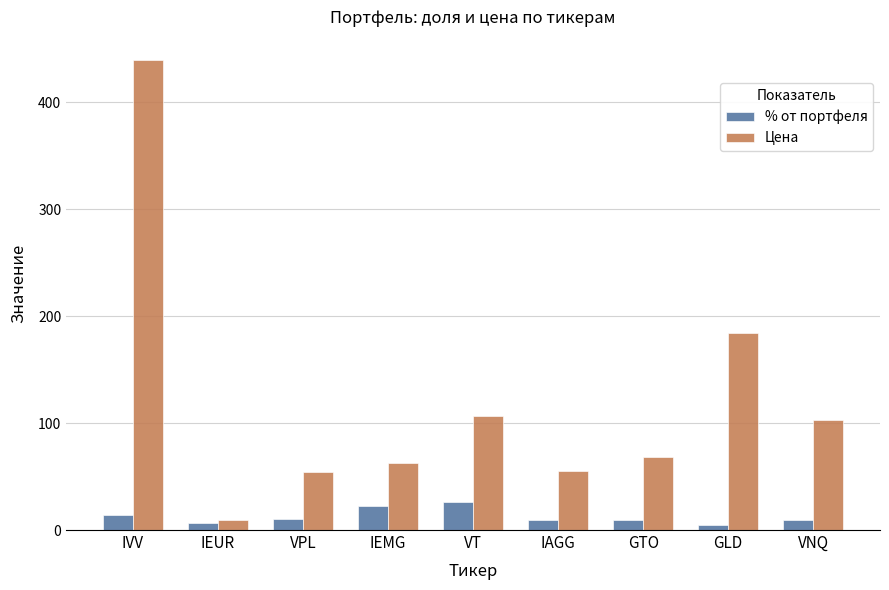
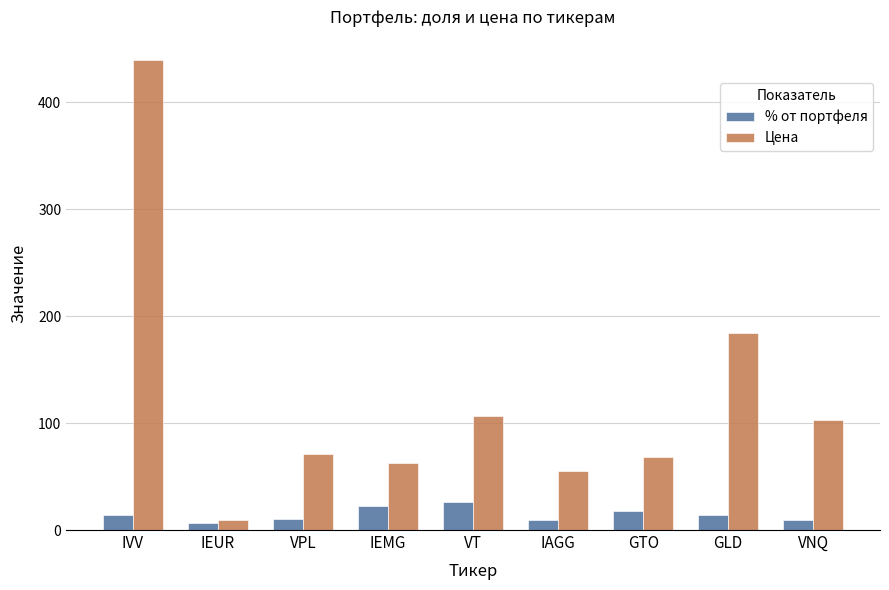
Цена, VPL: 54 -> 71
% от портфеля, GTO: 10 -> 18
% от портфеля, GLD: 5 -> 14
